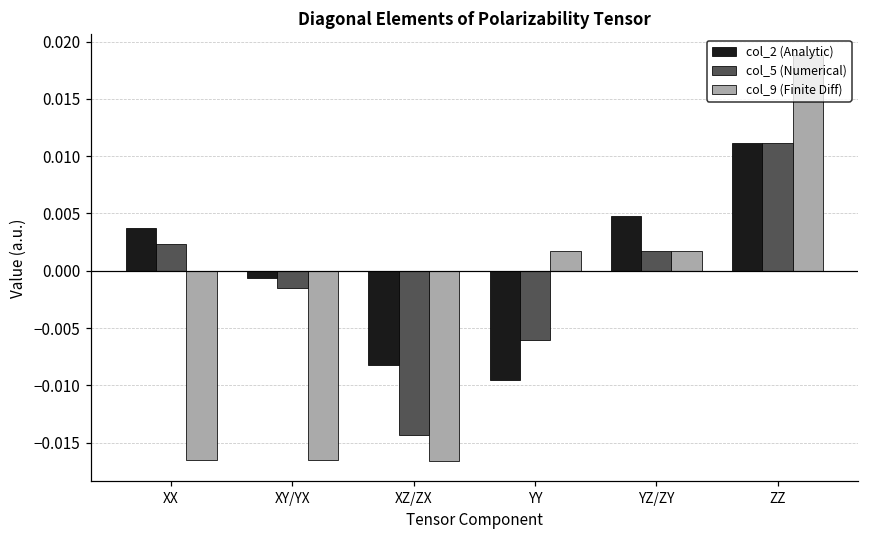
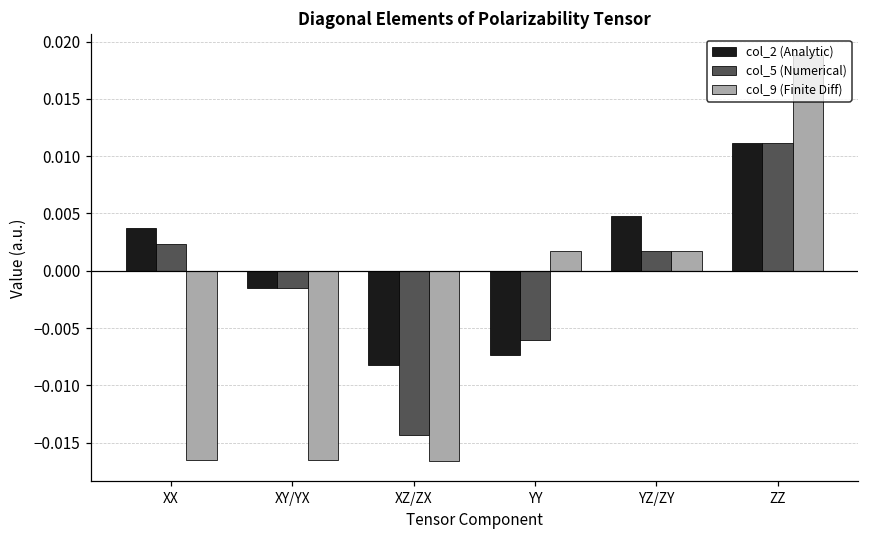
col_2 (Analytic), XY/YX: -0.0006 -> -0.0015
col_2 (Analytic), YY: -0.0095 -> -0.0074
